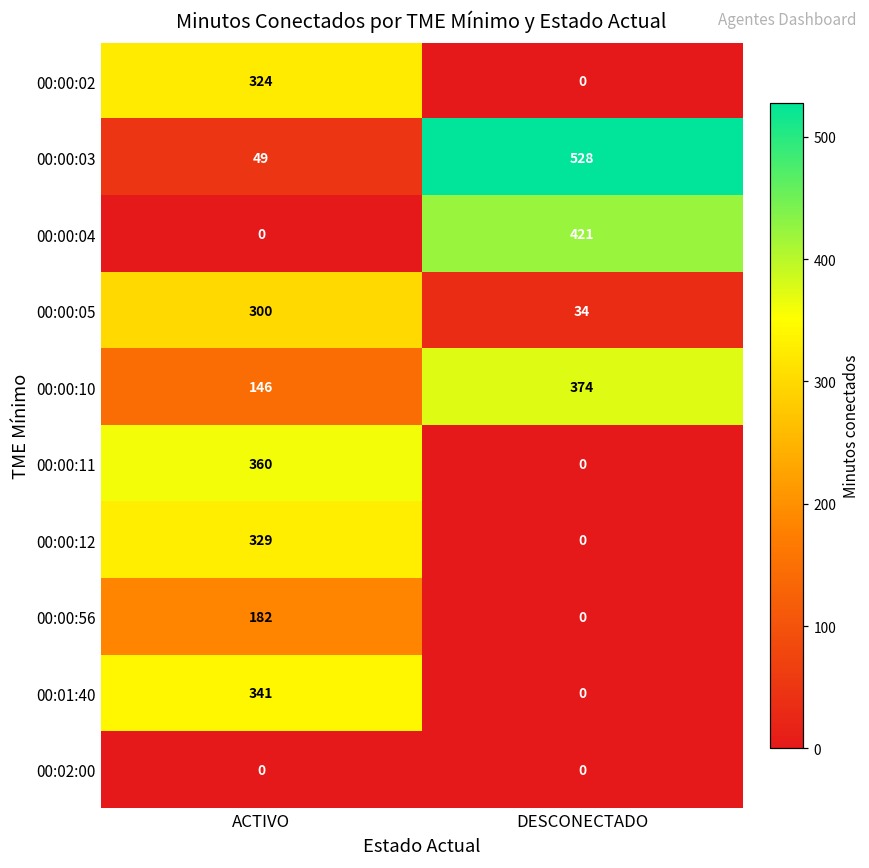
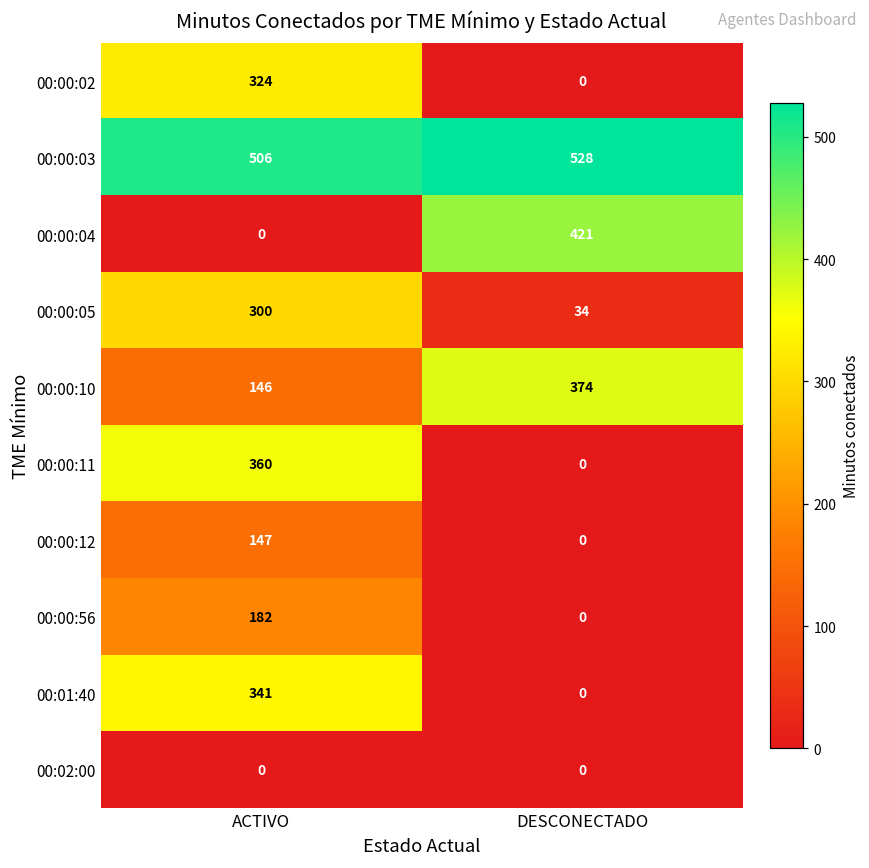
00:00:03, ACTIVO: 49 -> 506
00:00:12, ACTIVO: 329 -> 147
